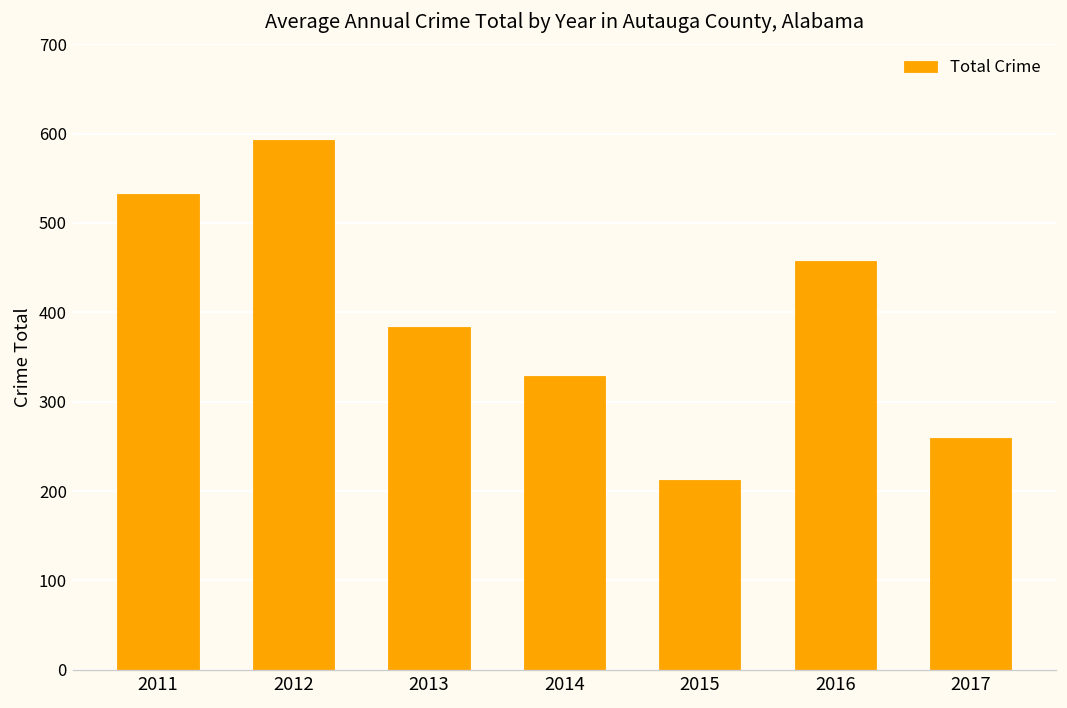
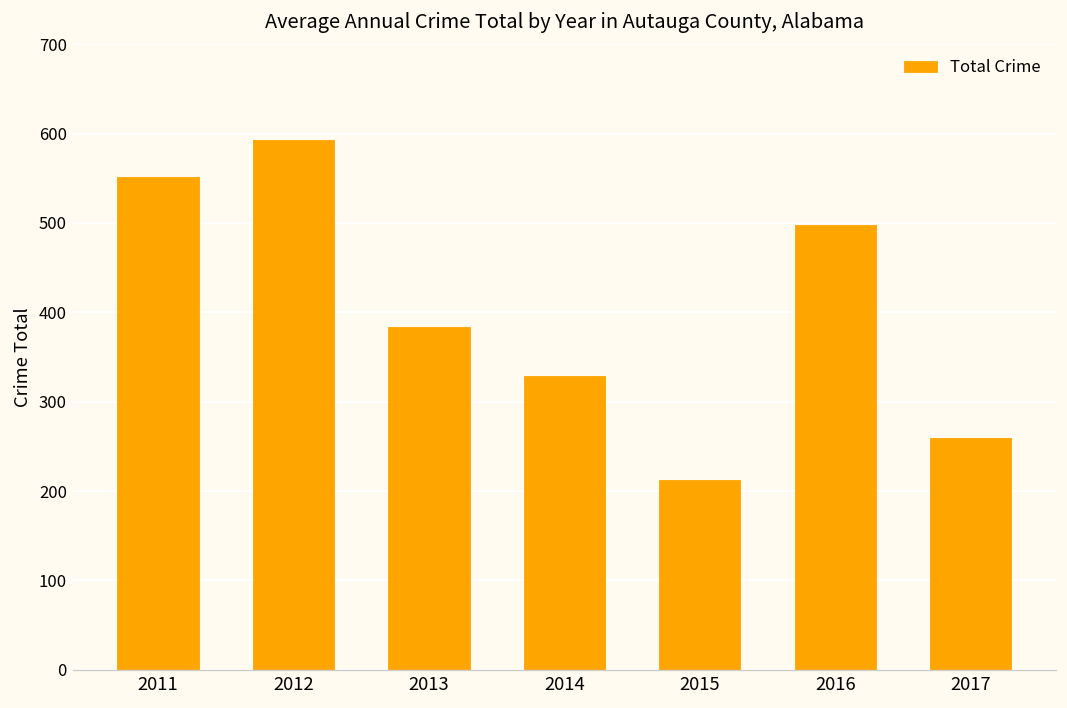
2011: 530 -> 550
2016: 460 -> 500
